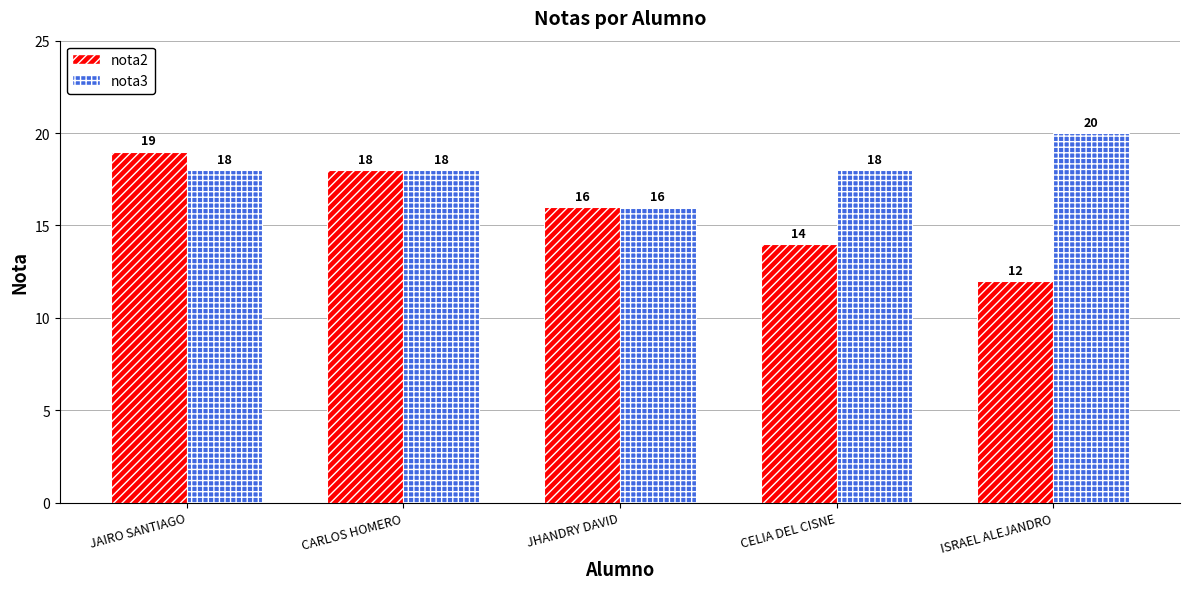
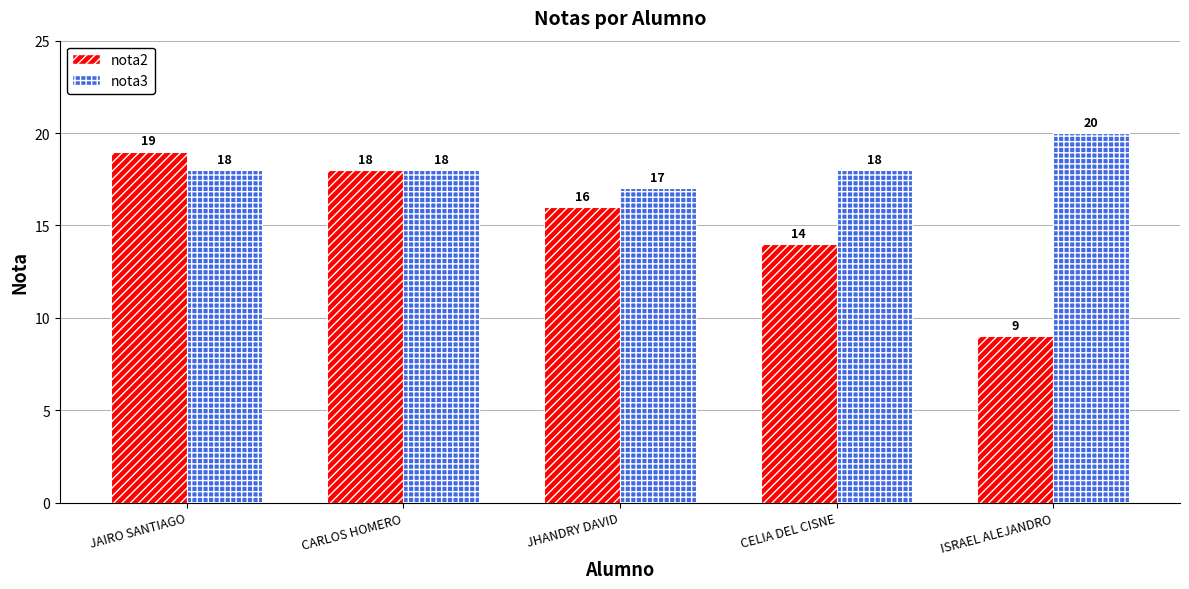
nota3, JHANDRY DAVID: 16 -> 17
nota2, ISRAEL ALEJANDRO: 12 -> 9
